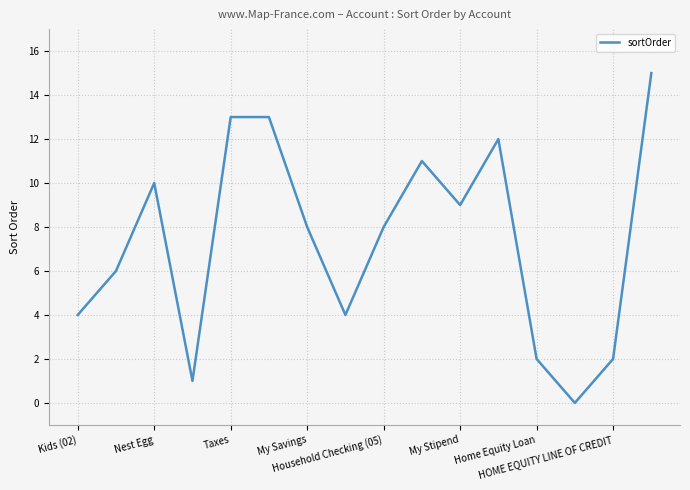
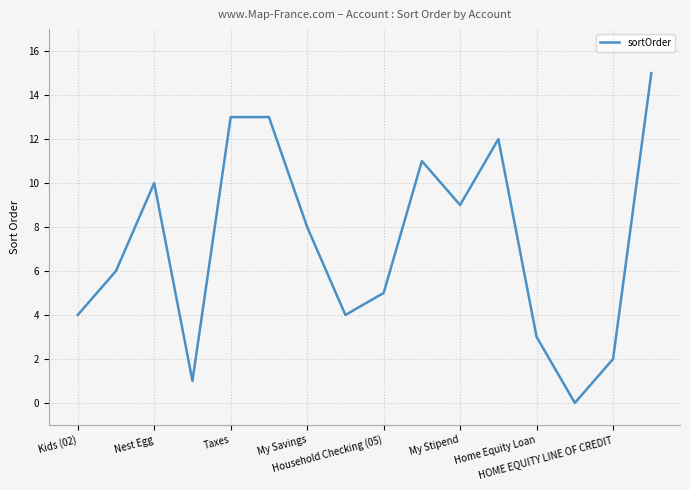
Household Checking (05): 8 -> 5
Home Equity Loan: 2 -> 3
